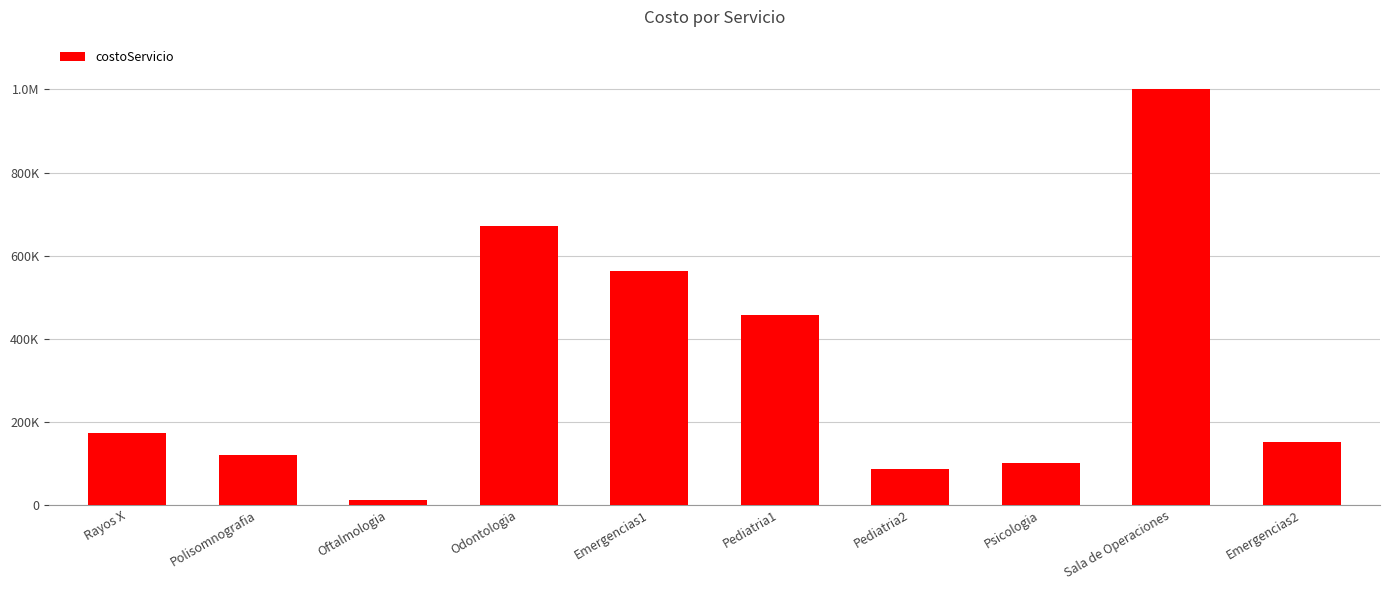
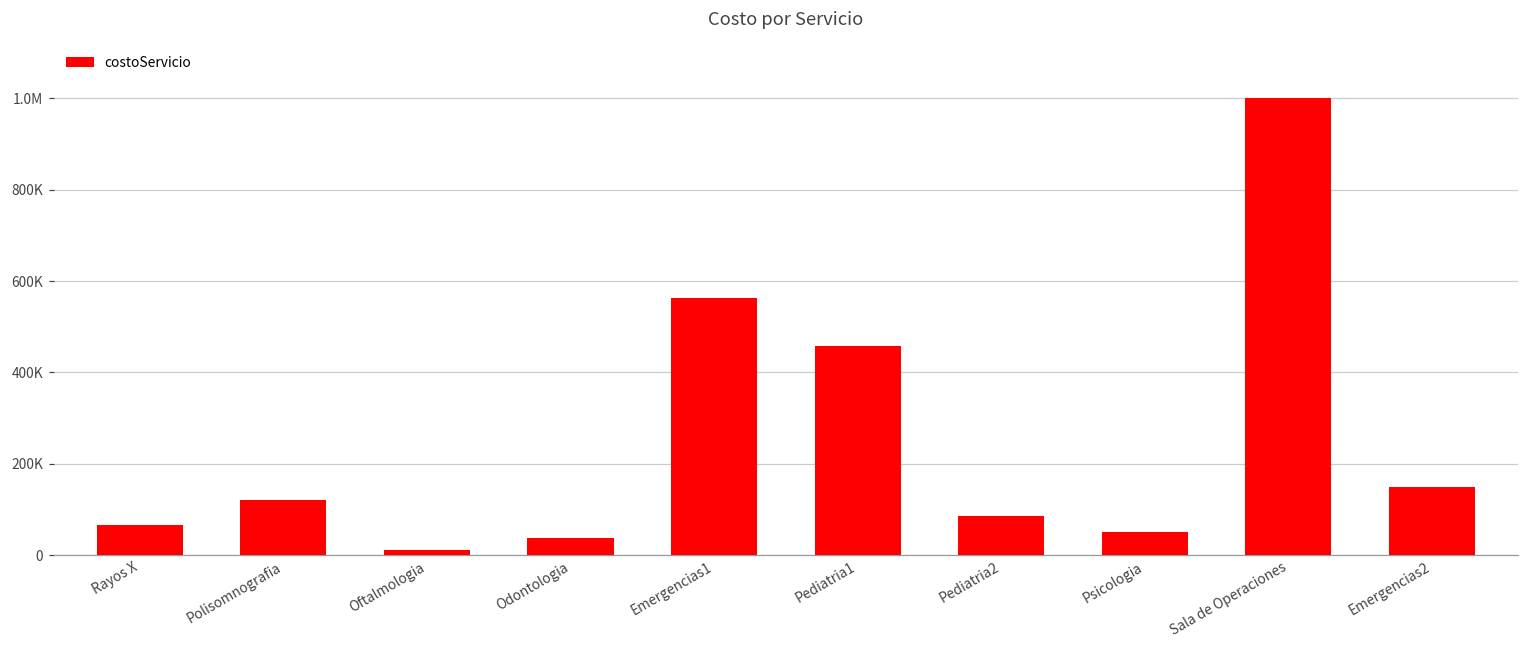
Rayos X: 170000 -> 70000
Odontologia: 670000 -> 40000
Psicologia: 100000 -> 50000
